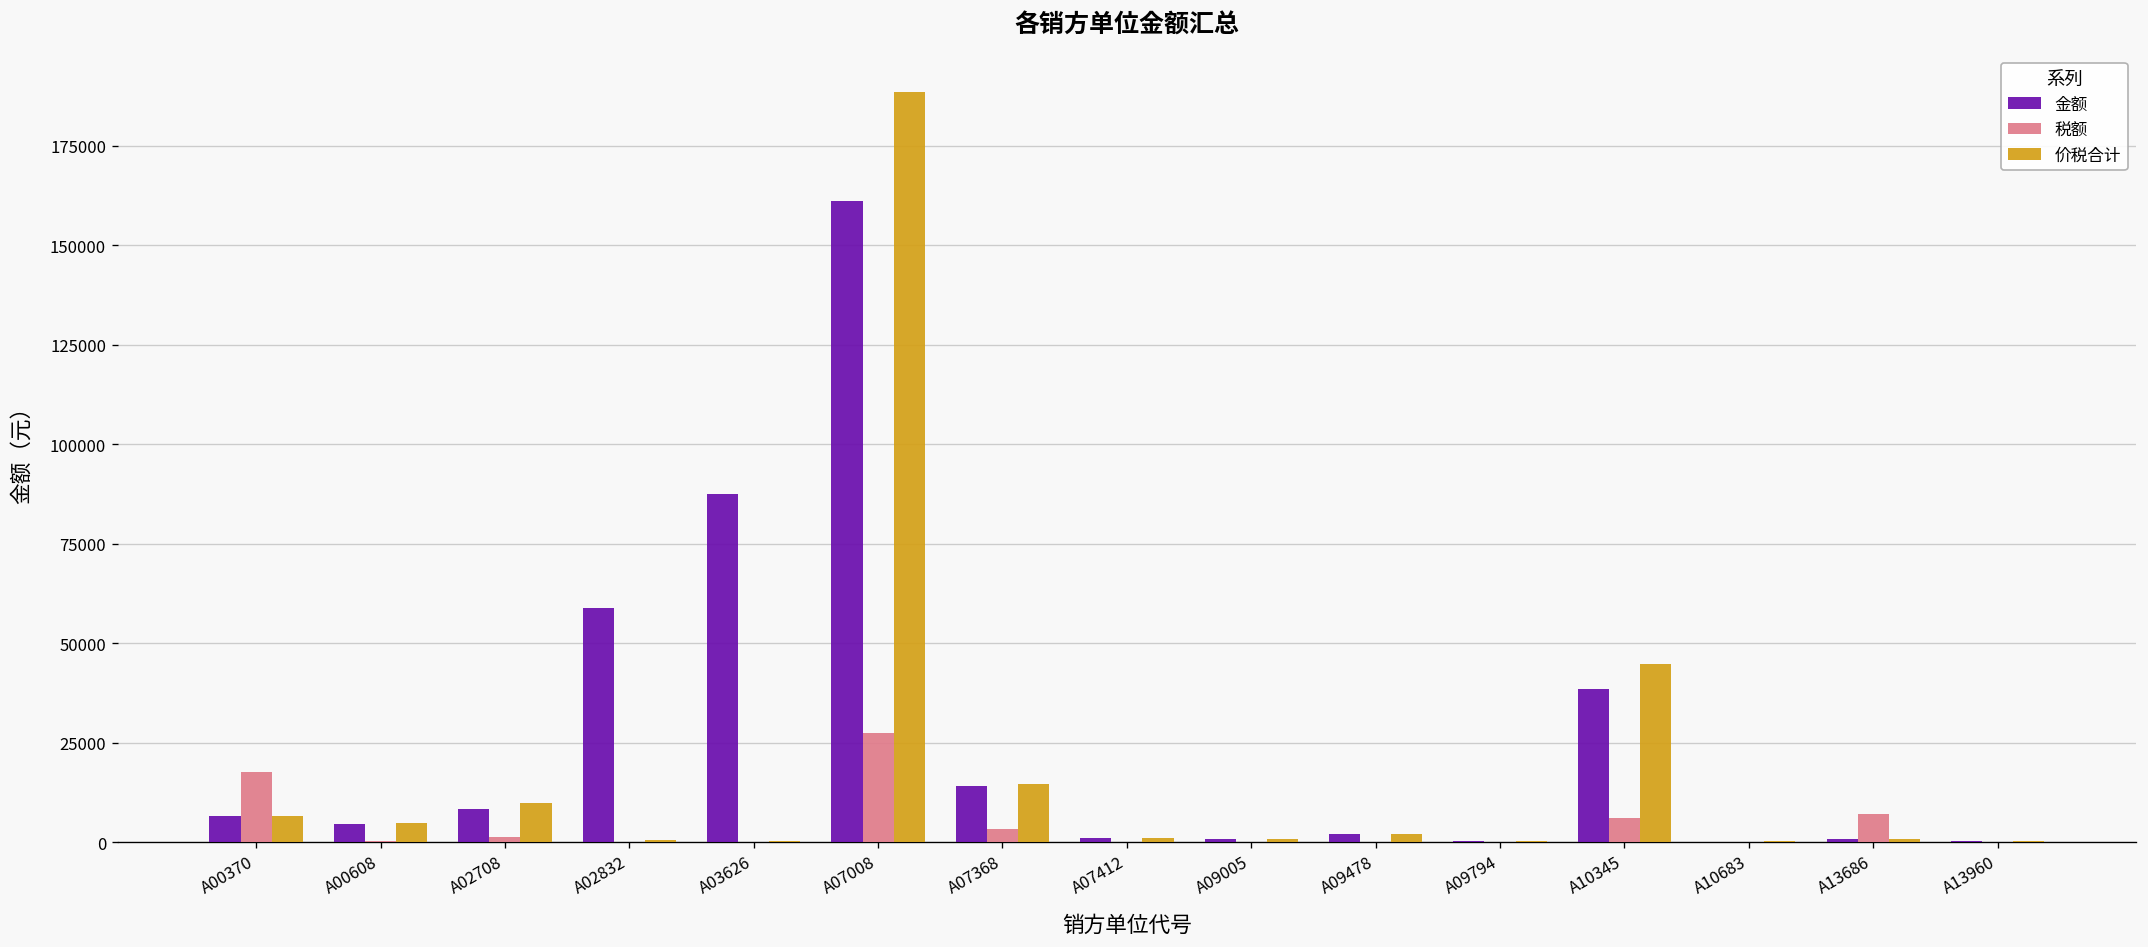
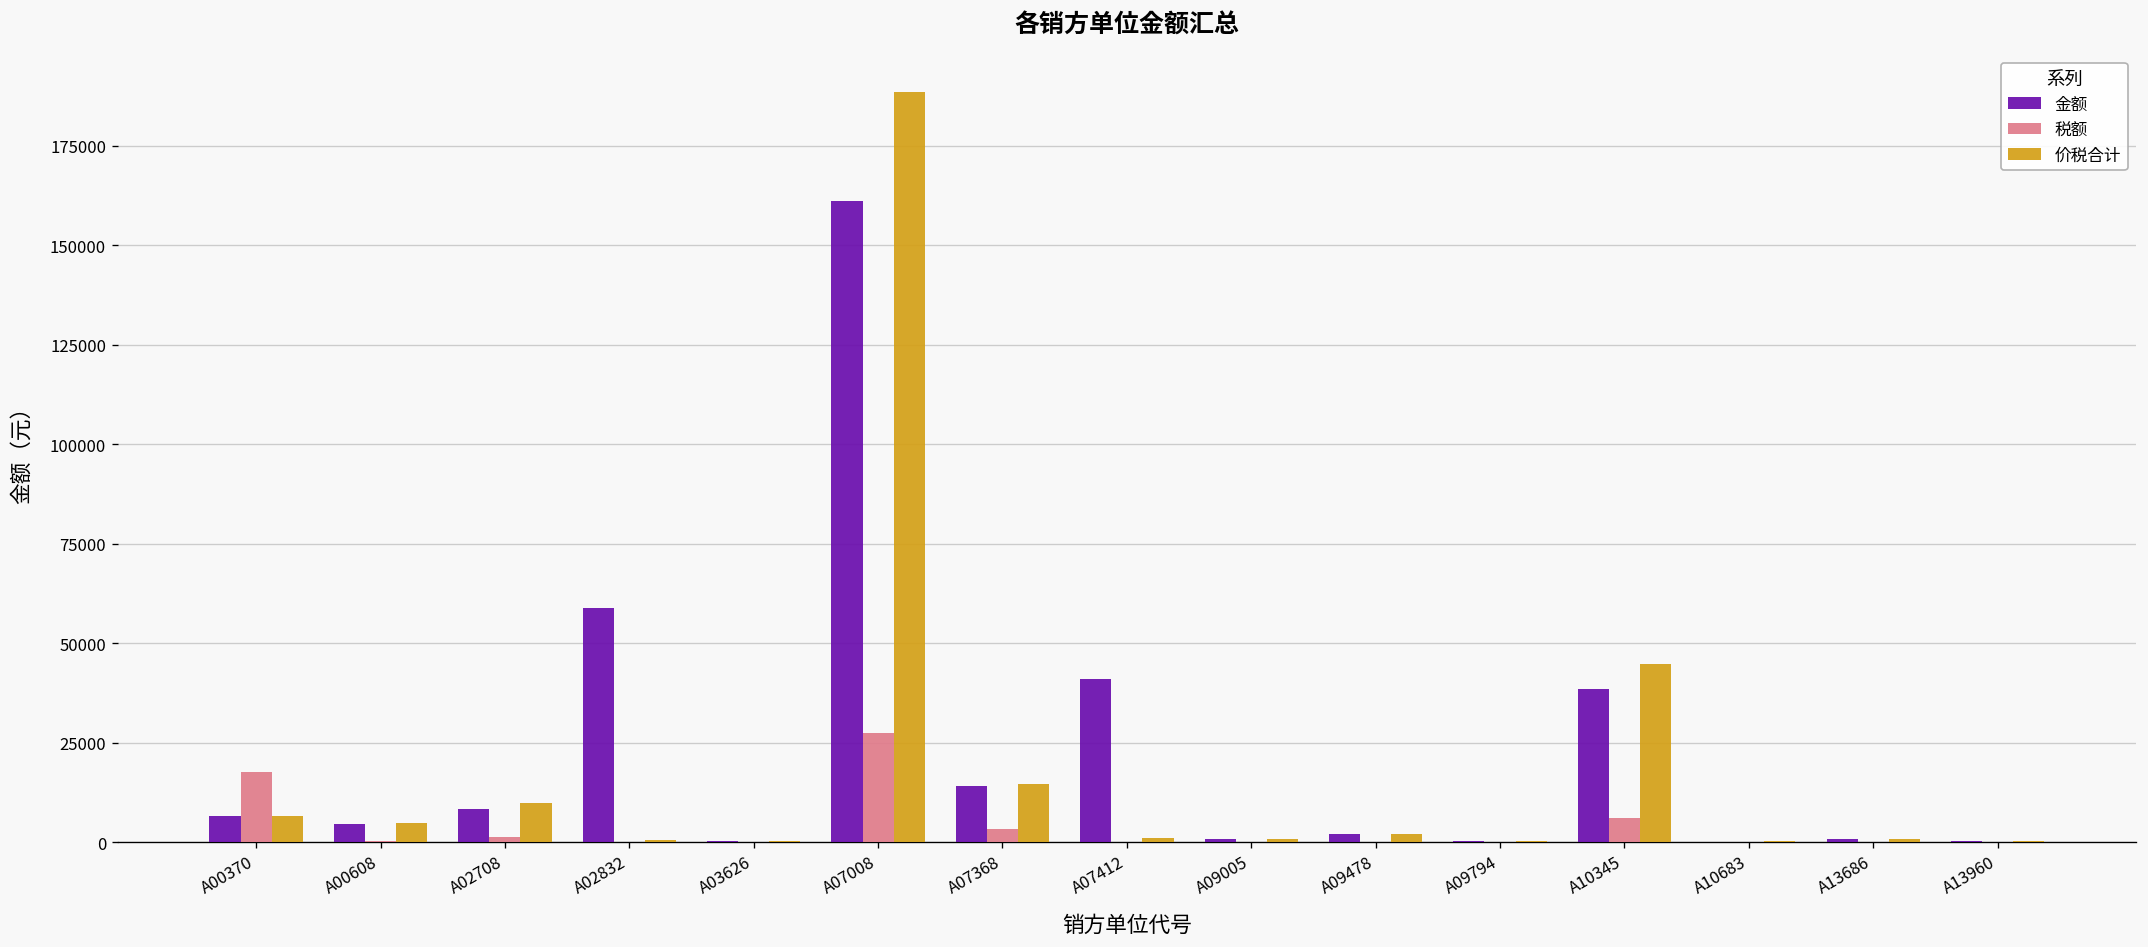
金额, A03626: 87000 -> 0
金额, A07412: 1000 -> 41000
税额, A13686: 7000 -> 0
